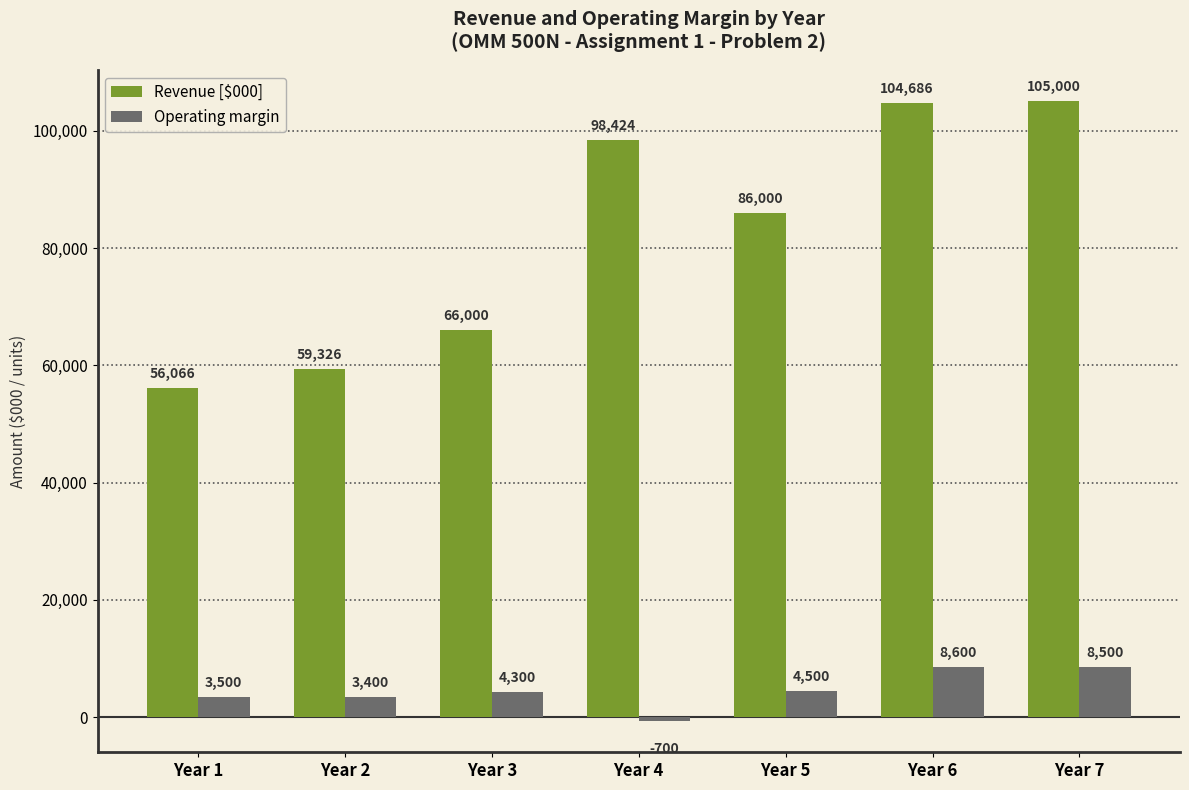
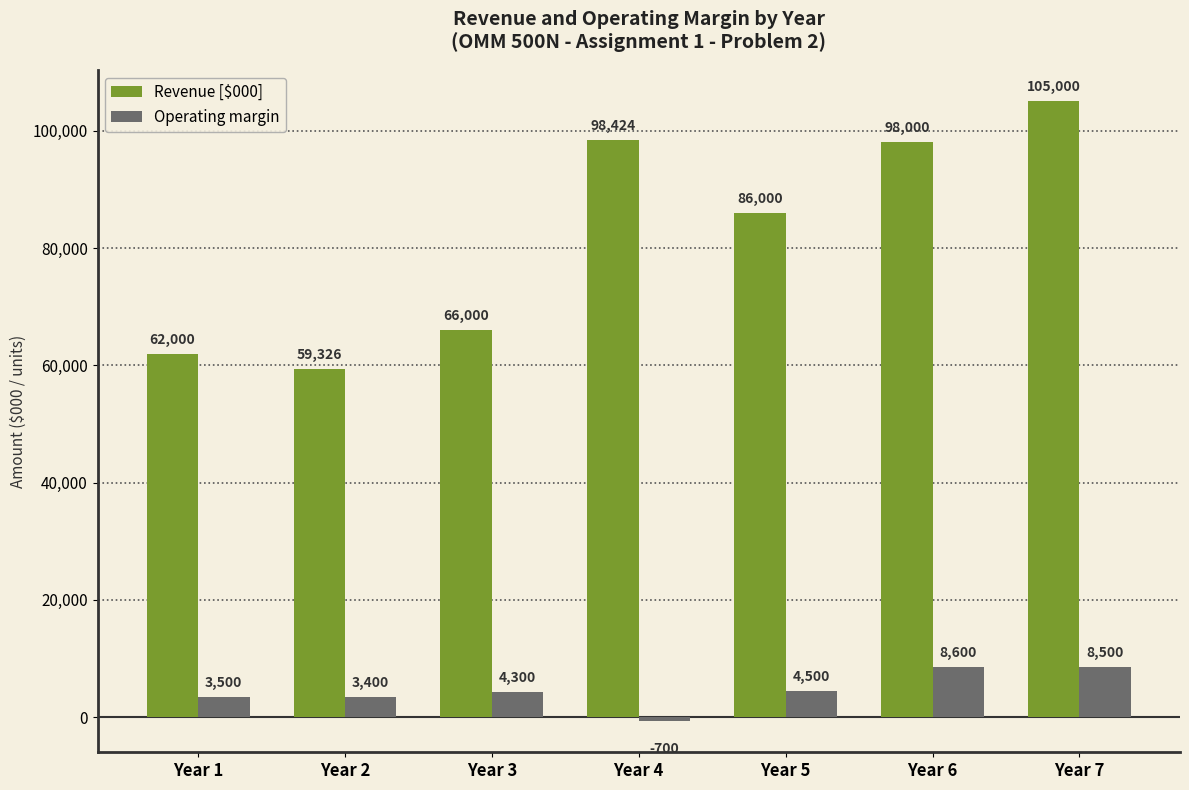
Revenue [$000], Year 1: 56,066 -> 62,000
Revenue [$000], Year 6: 104,686 -> 98,000
